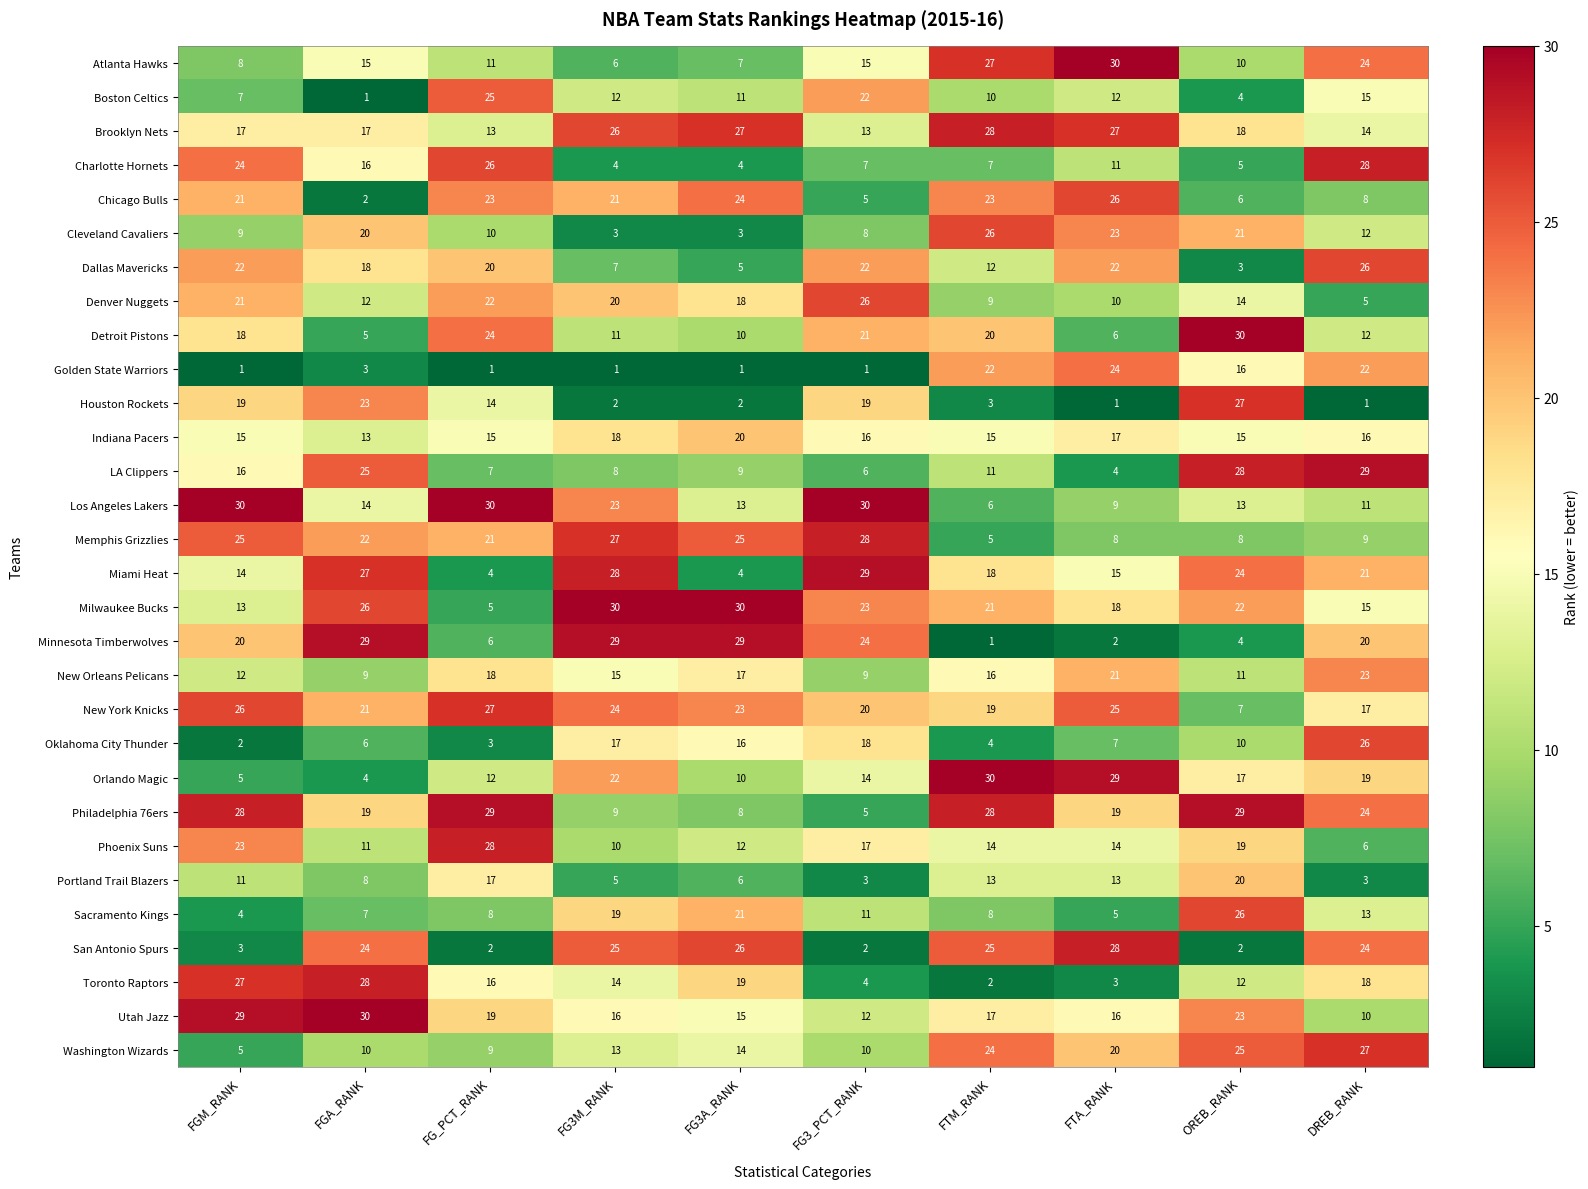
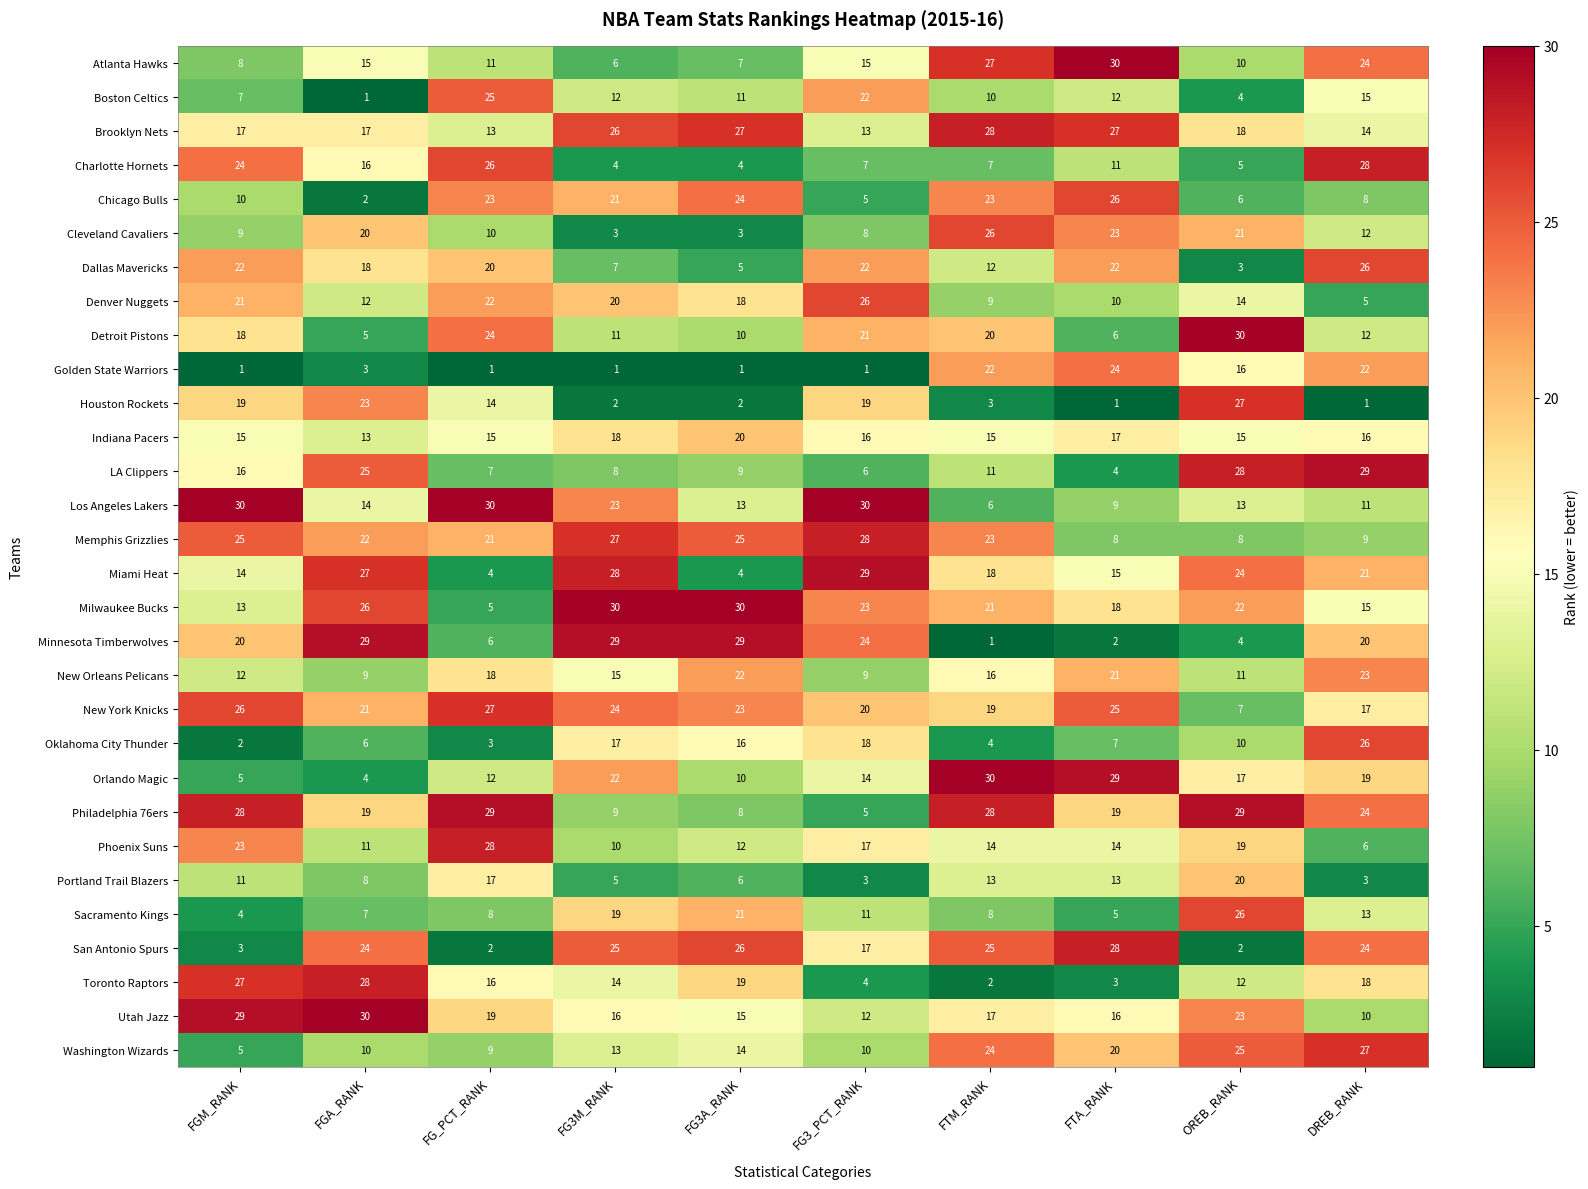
Chicago Bulls, FGM_RANK: 21 -> 10
Memphis Grizzlies, FTM_RANK: 5 -> 23
New Orleans Pelicans, FG3A_RANK: 17 -> 22
San Antonio Spurs, FG3_PCT_RANK: 2 -> 17
